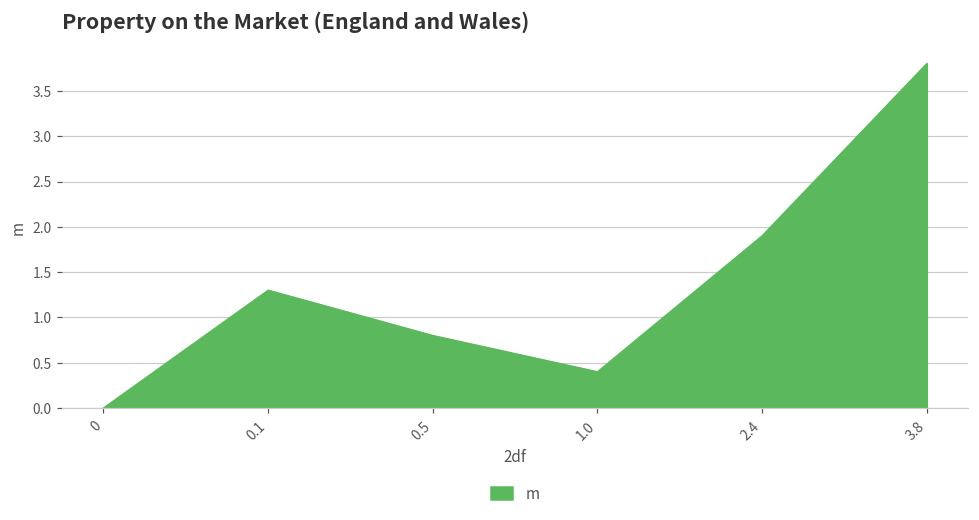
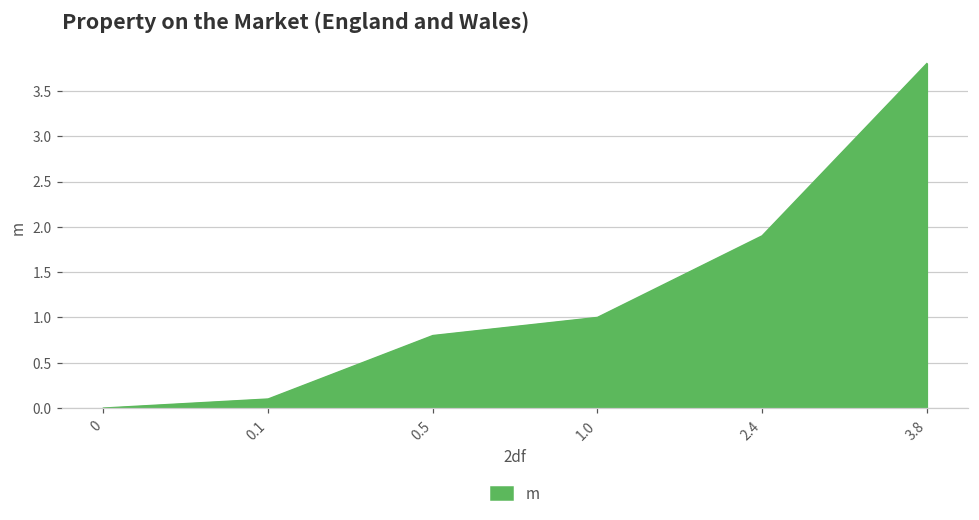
0.1: 1.3 -> 0.1
1.0: 0.4 -> 1.0
